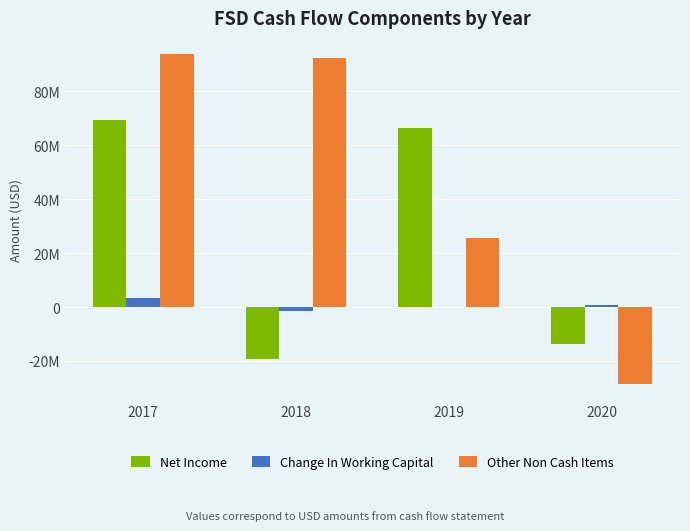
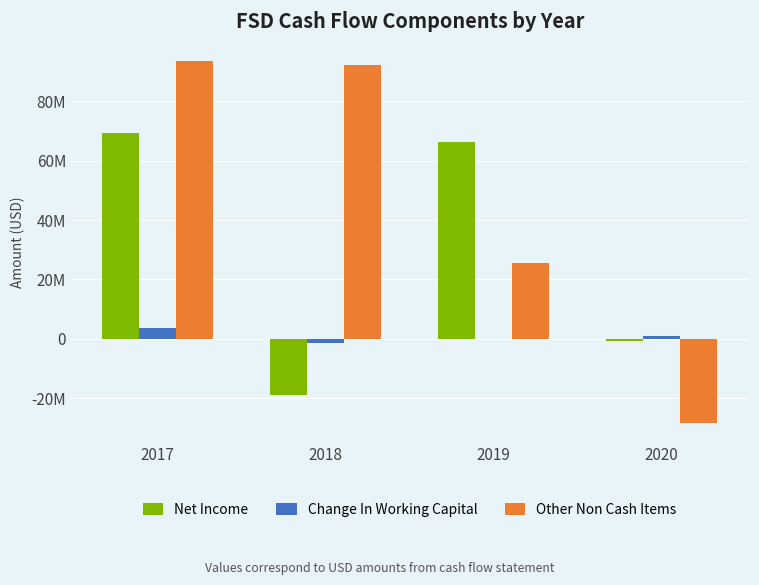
Net Income, 2020: -14000000 -> -1000000
